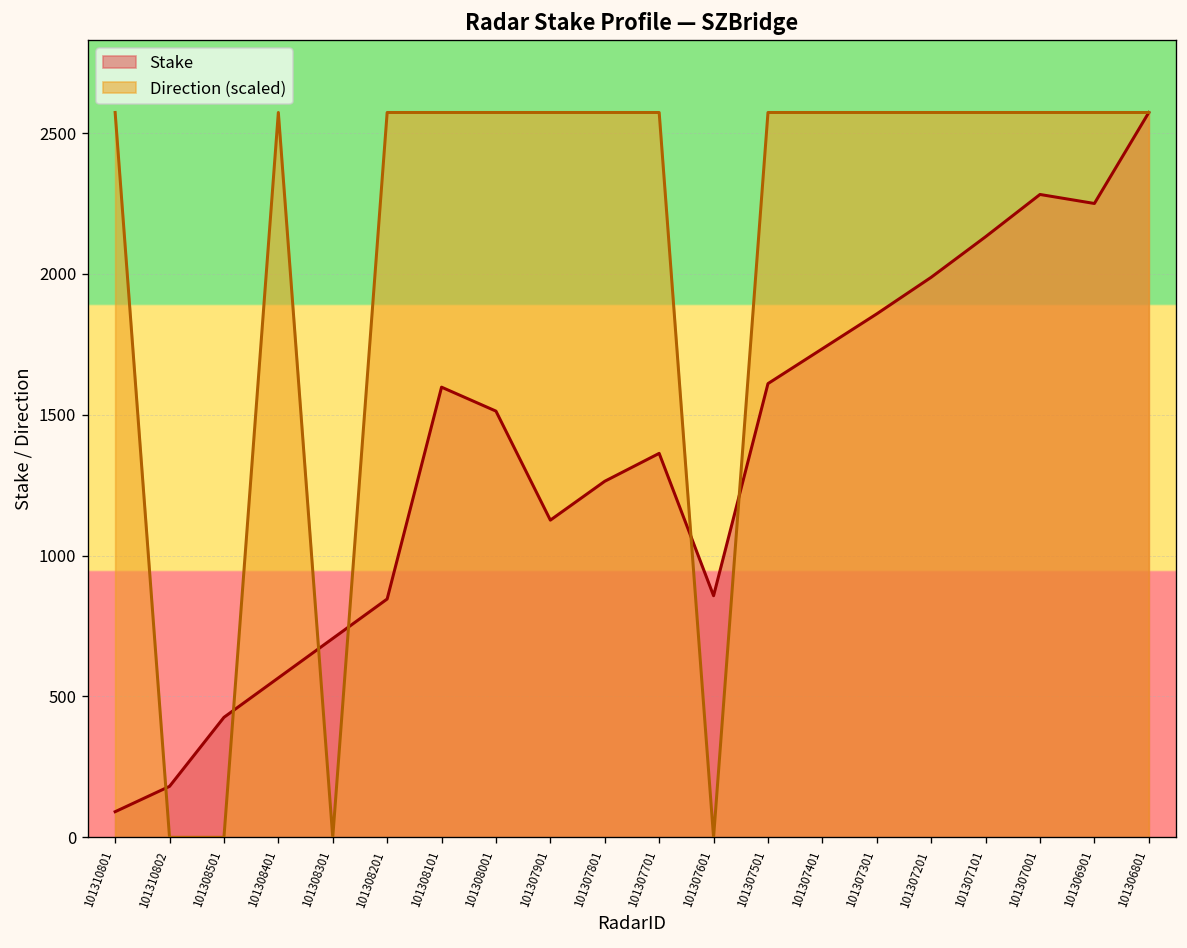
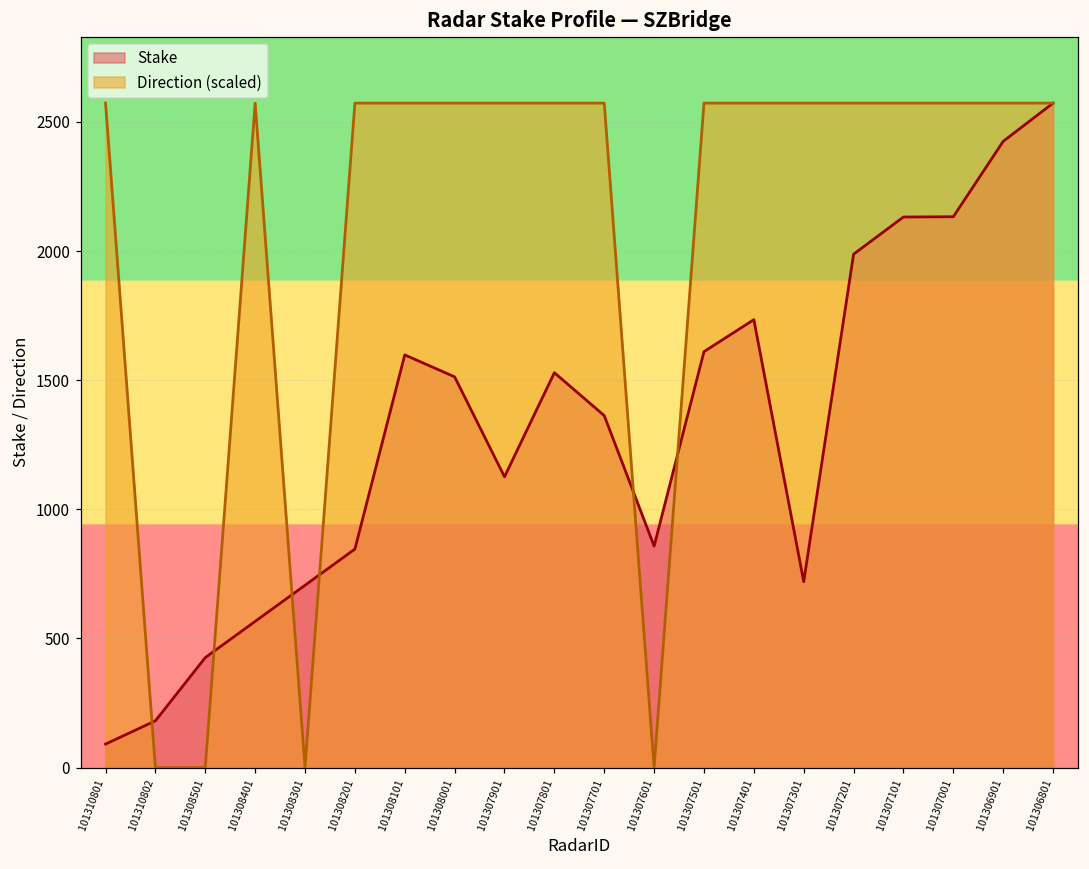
Stake, 101307801: 1260 -> 1530
Stake, 101307301: 1860 -> 720
Stake, 101307001: 2280 -> 2130
Stake, 101306901: 2250 -> 2430
